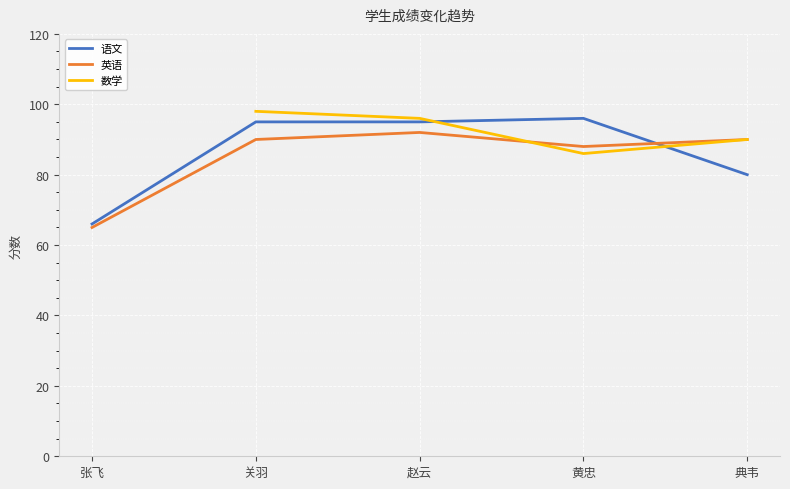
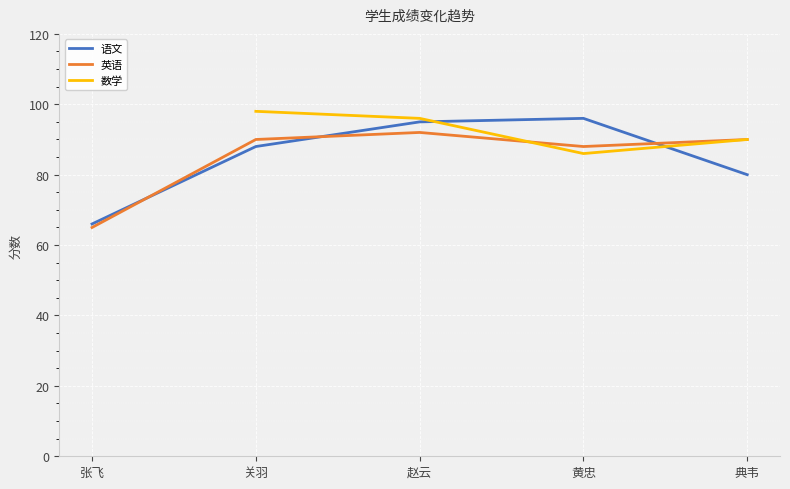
语文, 关羽: 95 -> 88
